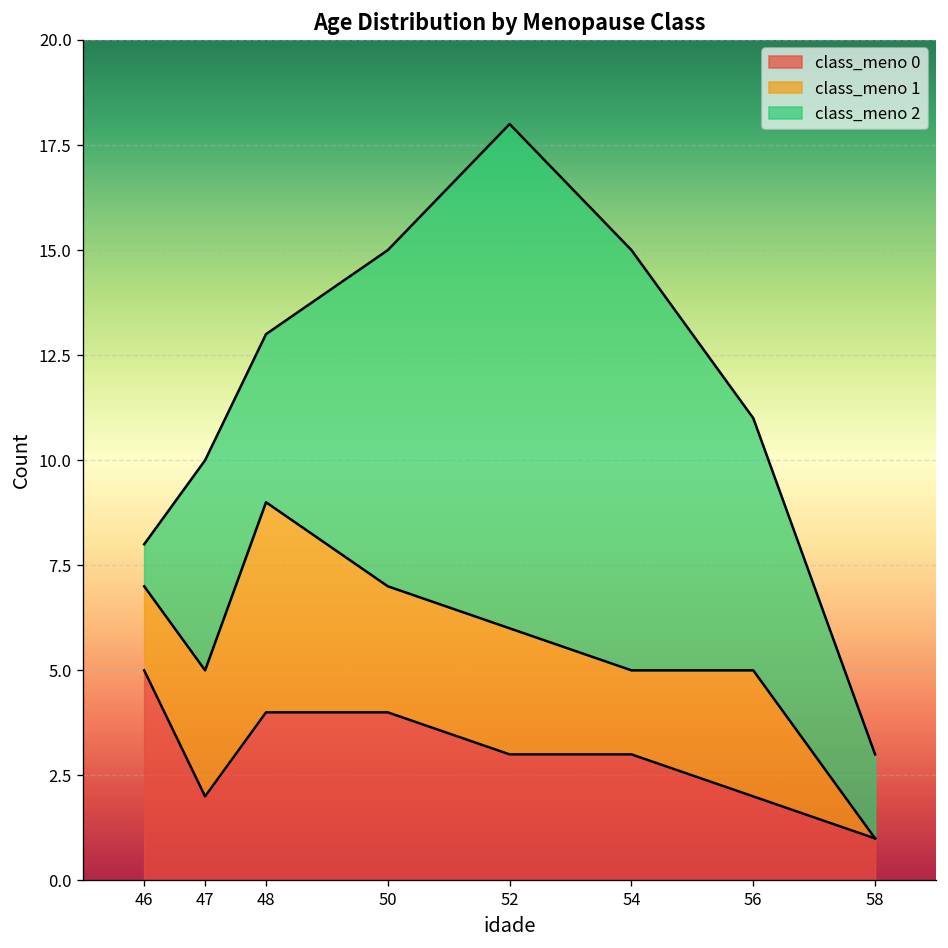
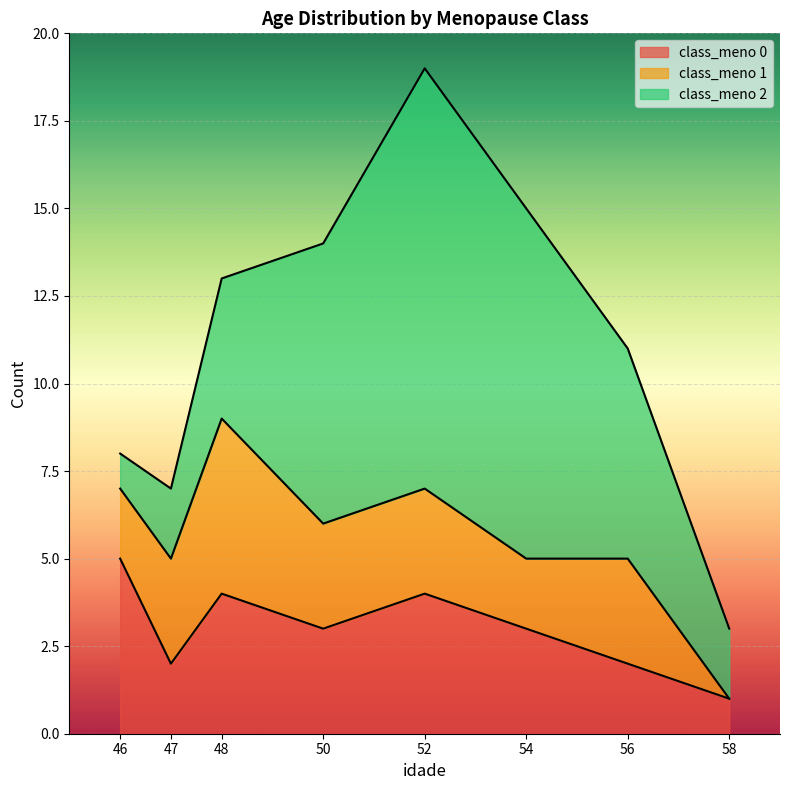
class_meno 2, 47: 5 -> 2
class_meno 0, 50: 4 -> 3
class_meno 0, 52: 3 -> 4
